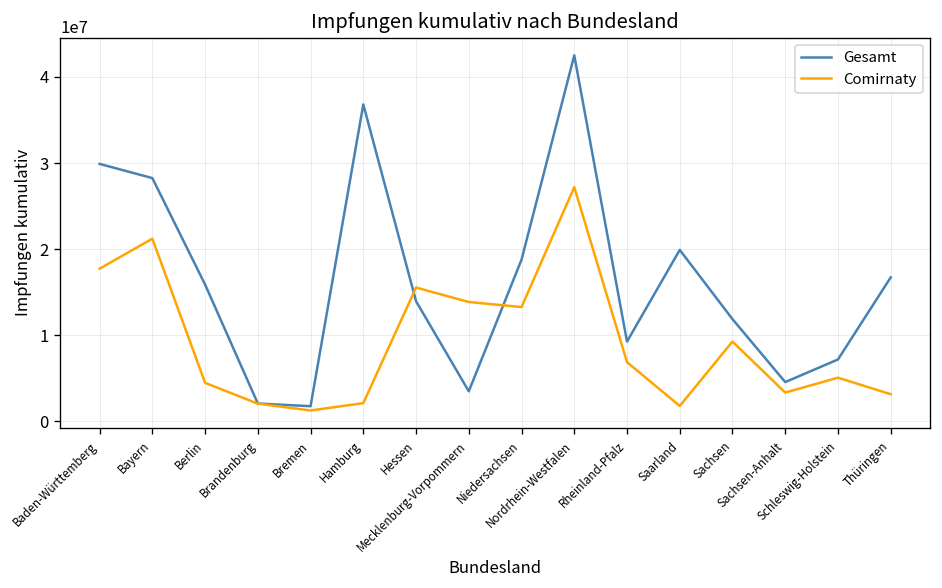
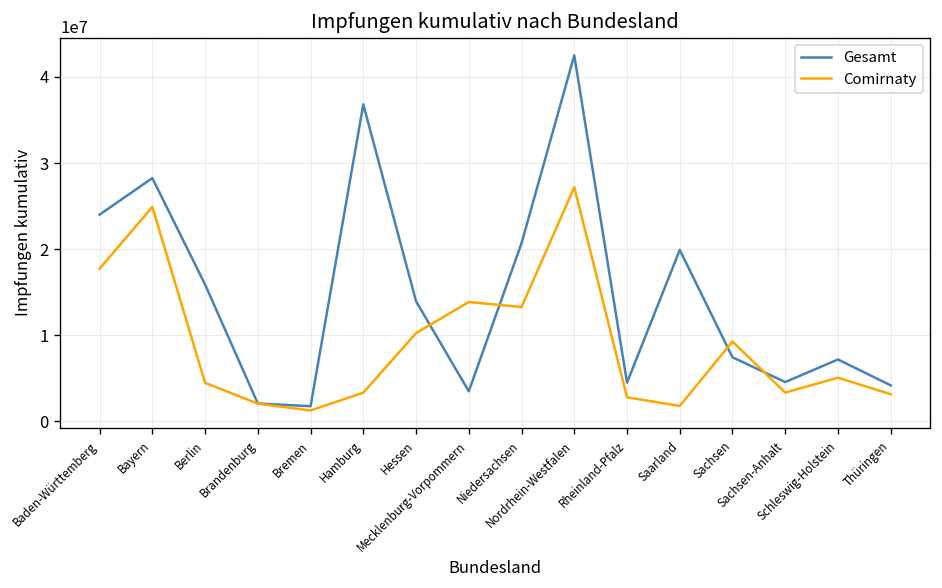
Gesamt, Baden-Württemberg: 30000000 -> 24000000
Comirnaty, Bayern: 21000000 -> 25000000
Comirnaty, Hamburg: 2000000 -> 3000000
Comirnaty, Hessen: 16000000 -> 10000000
Gesamt, Niedersachsen: 19000000 -> 21000000
Gesamt, Rheinland-Pfalz: 9000000 -> 4000000
Comirnaty, Rheinland-Pfalz: 7000000 -> 3000000
Gesamt, Sachsen: 12000000 -> 7000000
Gesamt, Thüringen: 17000000 -> 4000000
